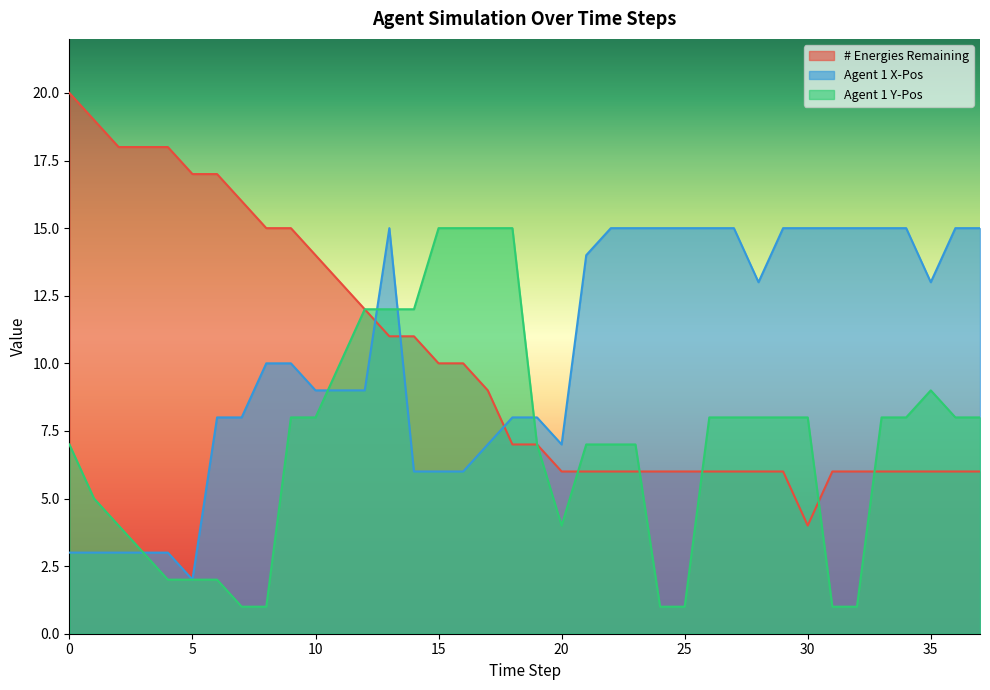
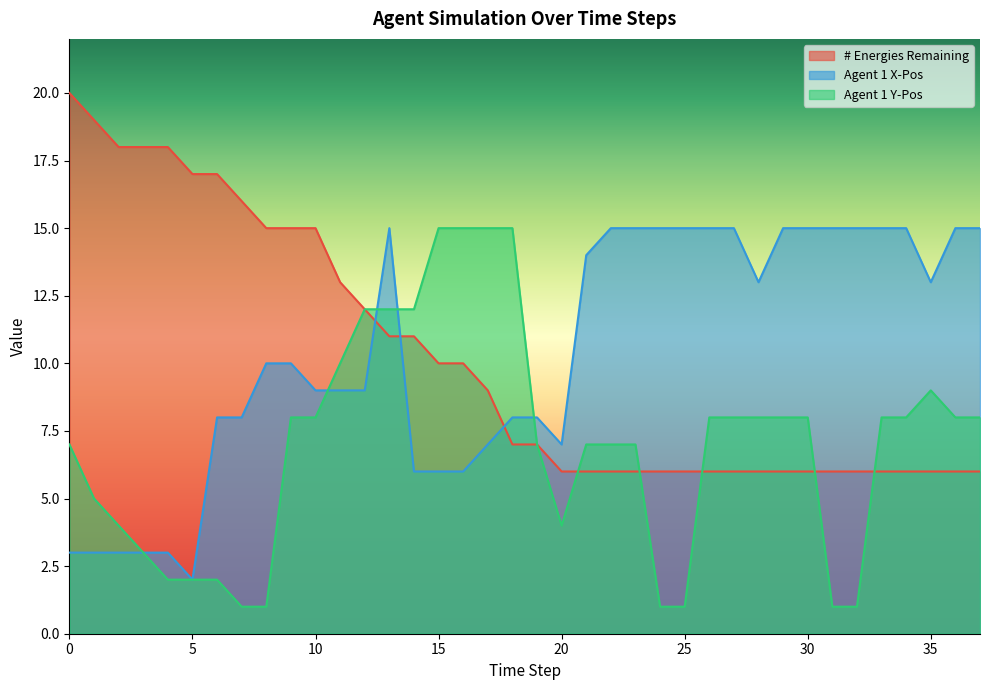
# Energies Remaining, 10: 14 -> 15
# Energies Remaining, 30: 4 -> 6
